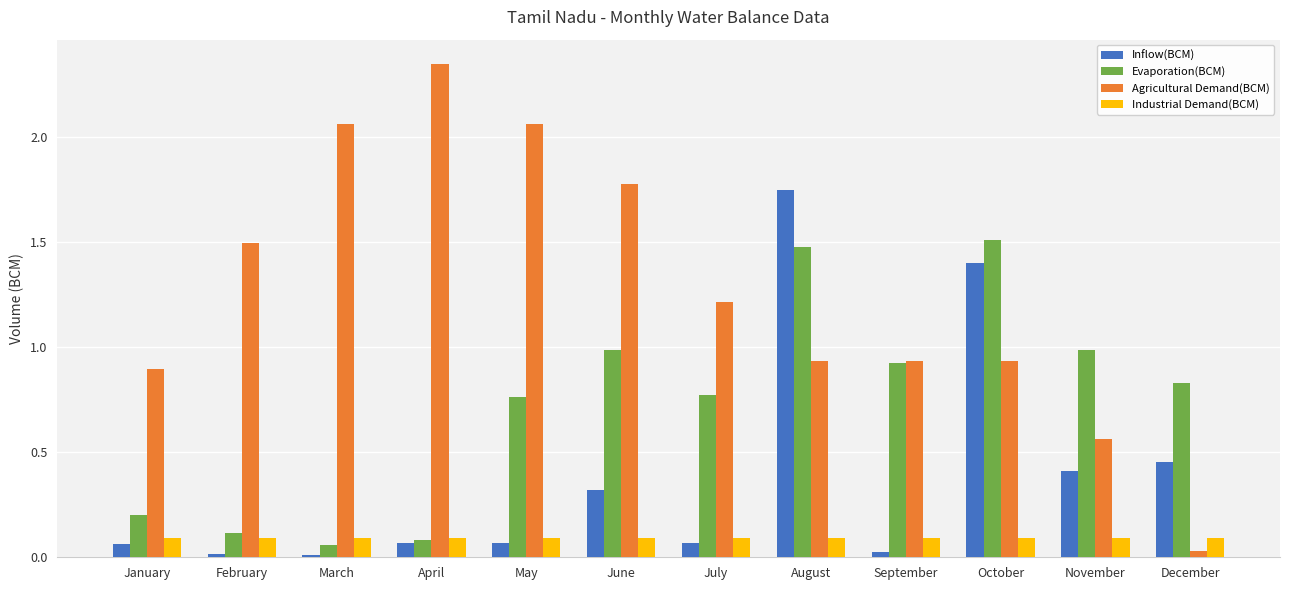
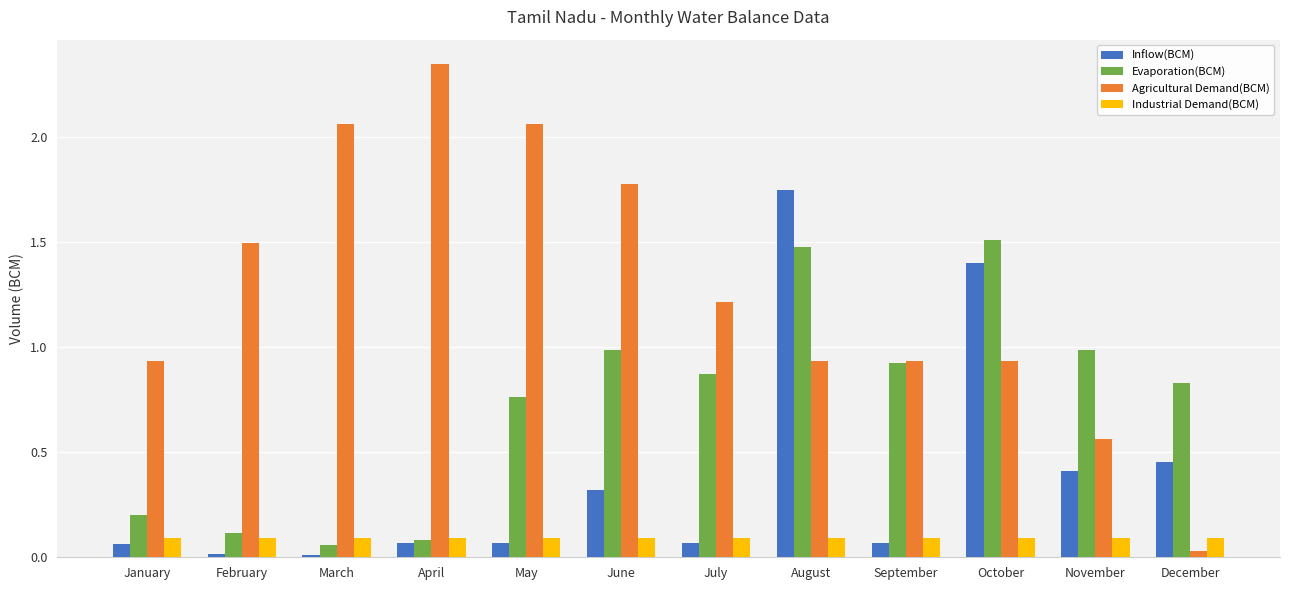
Agricultural Demand(BCM), January: 0.89 -> 0.93
Evaporation(BCM), July: 0.77 -> 0.87
Inflow(BCM), September: 0.03 -> 0.07
